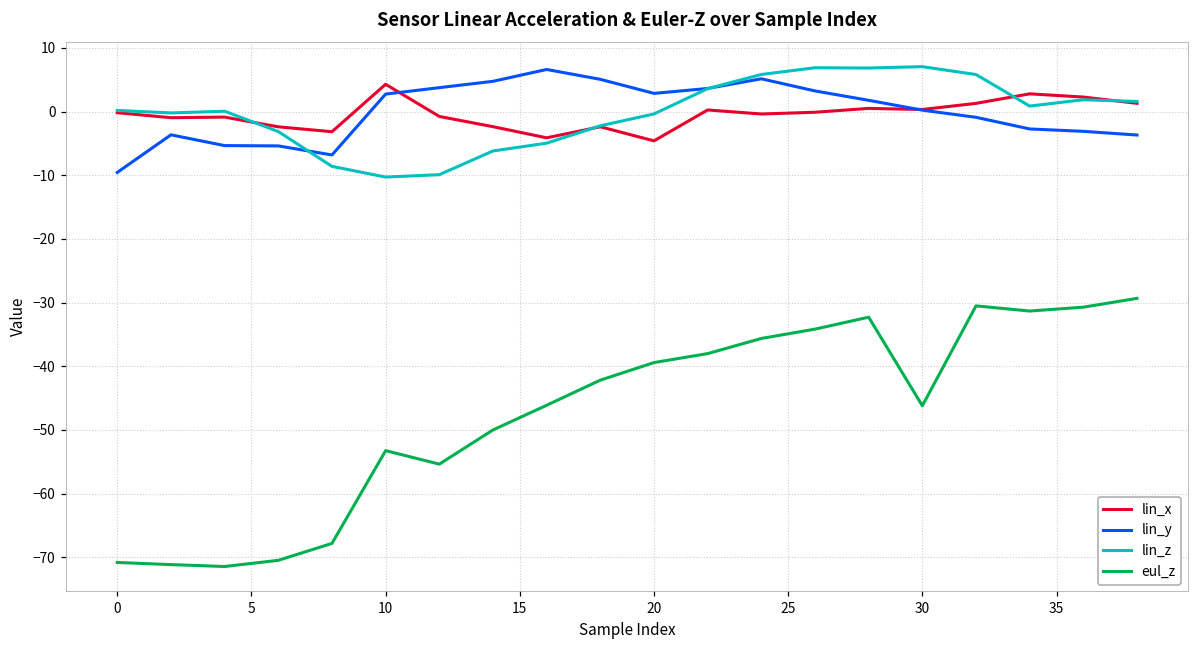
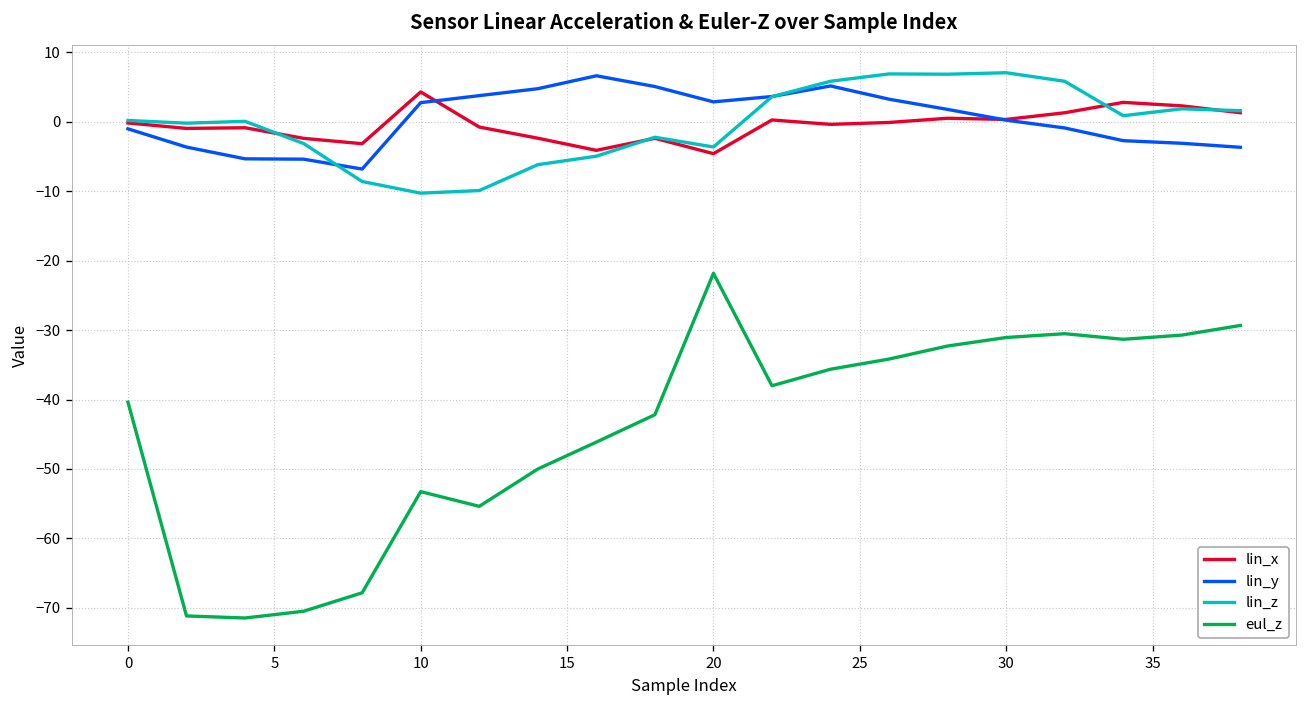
lin_y, 0: -10 -> -1
eul_z, 0: -71 -> -40
lin_z, 20: 0 -> -4
eul_z, 20: -39 -> -22
eul_z, 30: -46 -> -31
